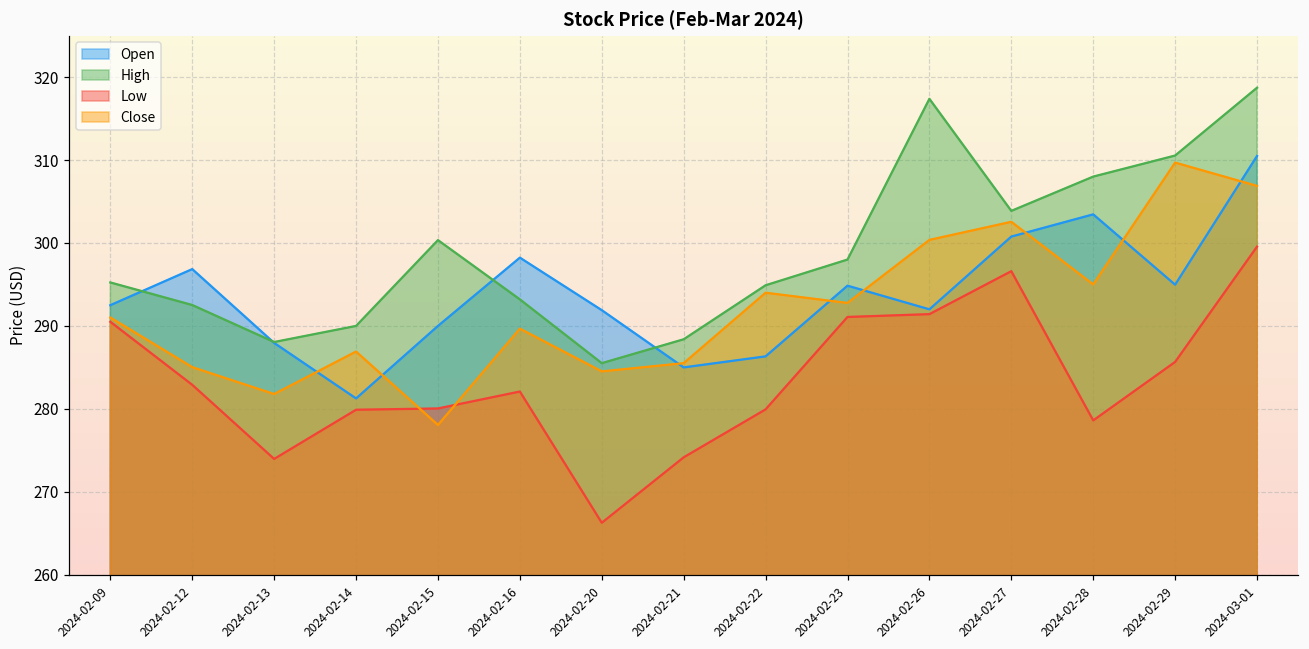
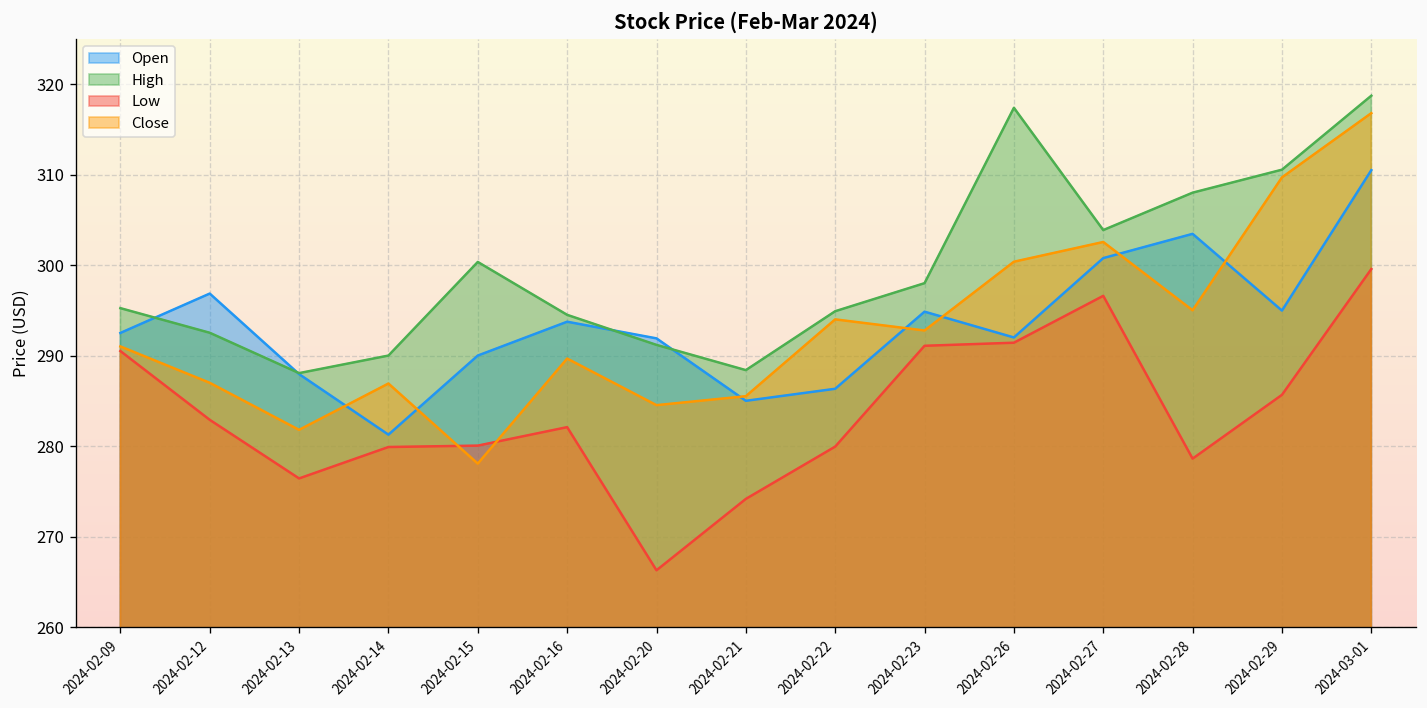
Close, 2024-02-12: 285 -> 287
Low, 2024-02-13: 274 -> 276
Open, 2024-02-16: 298 -> 294
High, 2024-02-16: 293 -> 295
High, 2024-02-20: 286 -> 291
Close, 2024-03-01: 307 -> 317
